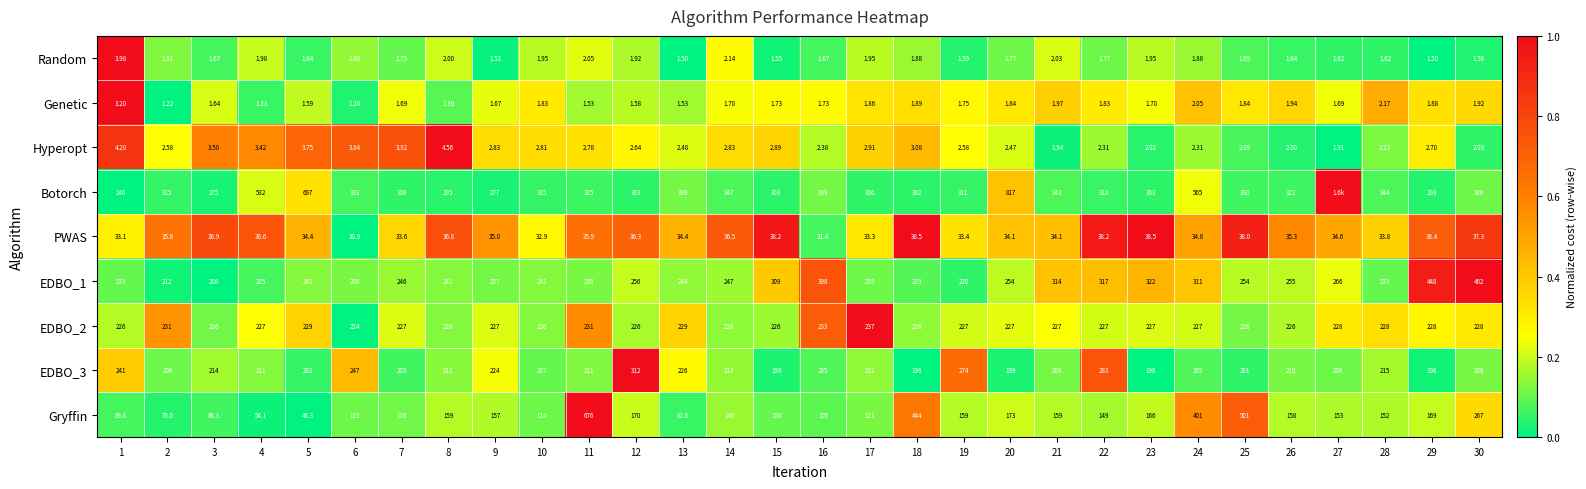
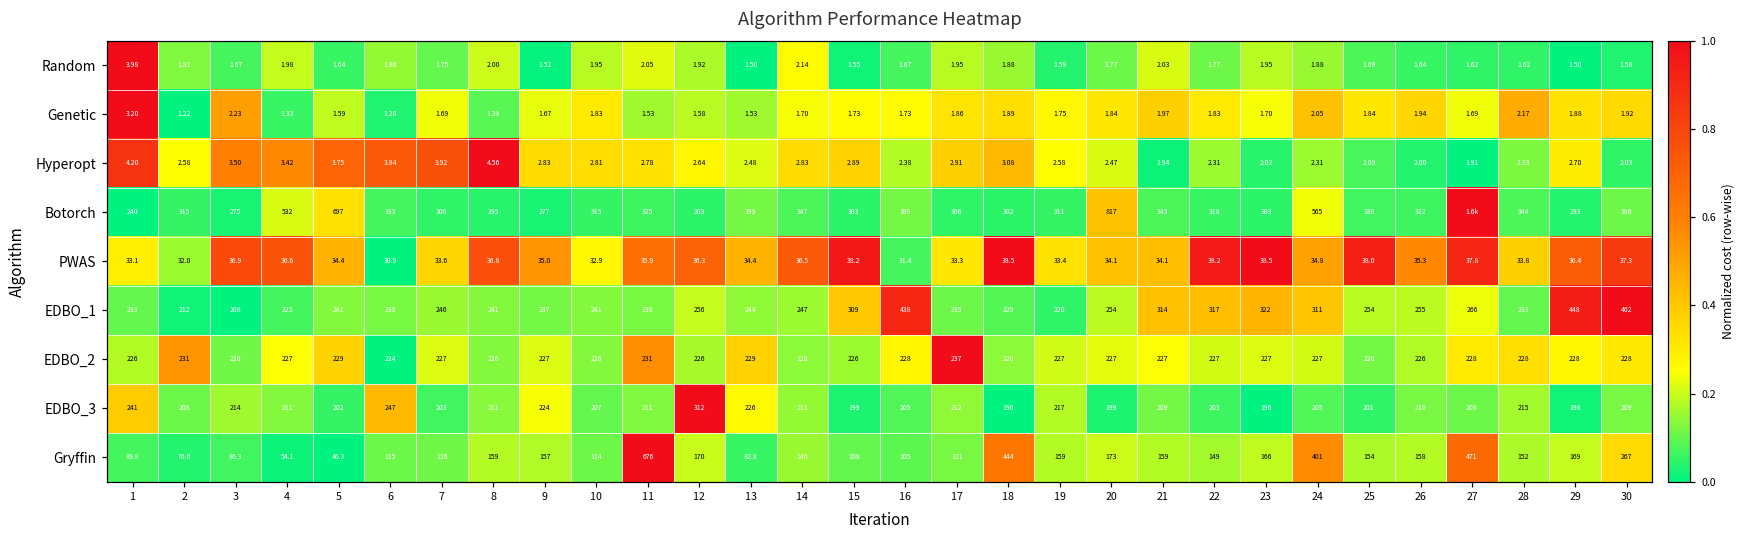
Genetic, 3: 1.64 -> 2.23
PWAS, 2: 35.8 -> 32.0
PWAS, 27: 34.6 -> 37.8
EDBO_1, 16: 398 -> 438
EDBO_2, 16: 233 -> 228
EDBO_3, 19: 274 -> 217
EDBO_3, 22: 283 -> 203
Gryffin, 25: 501 -> 154
Gryffin, 27: 153 -> 471
